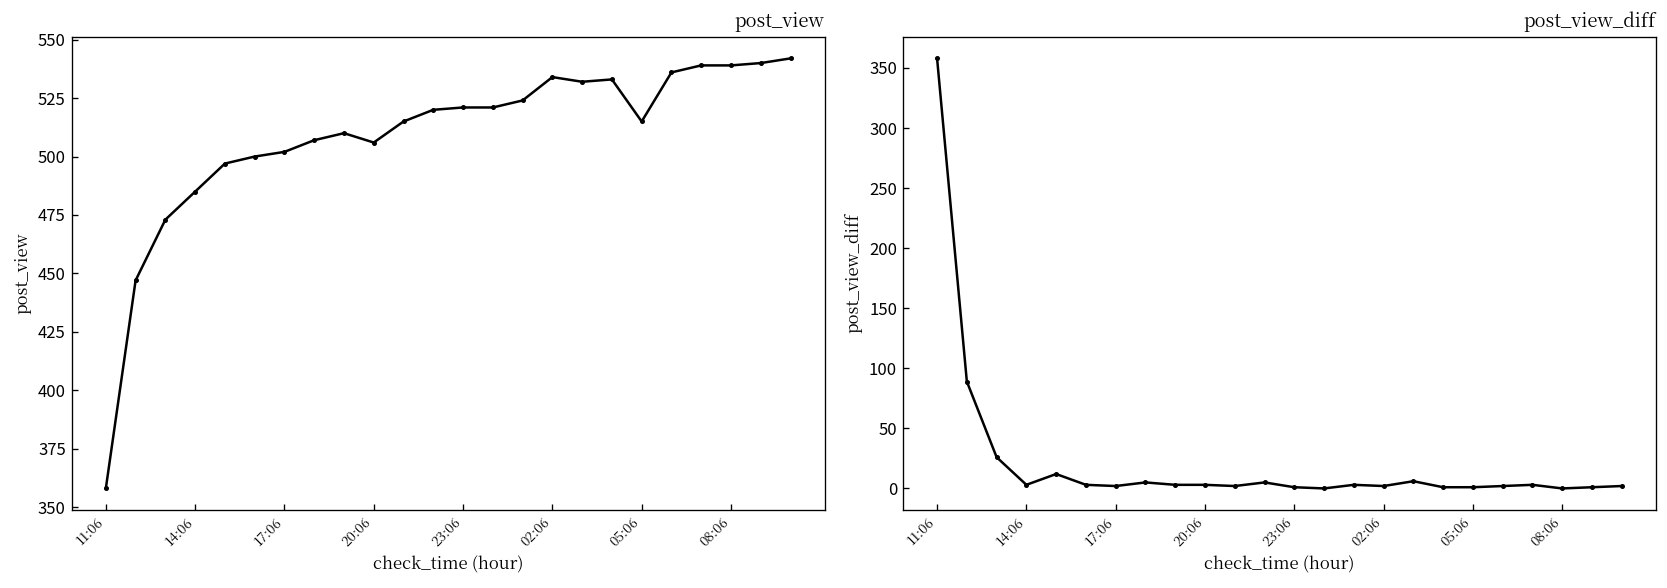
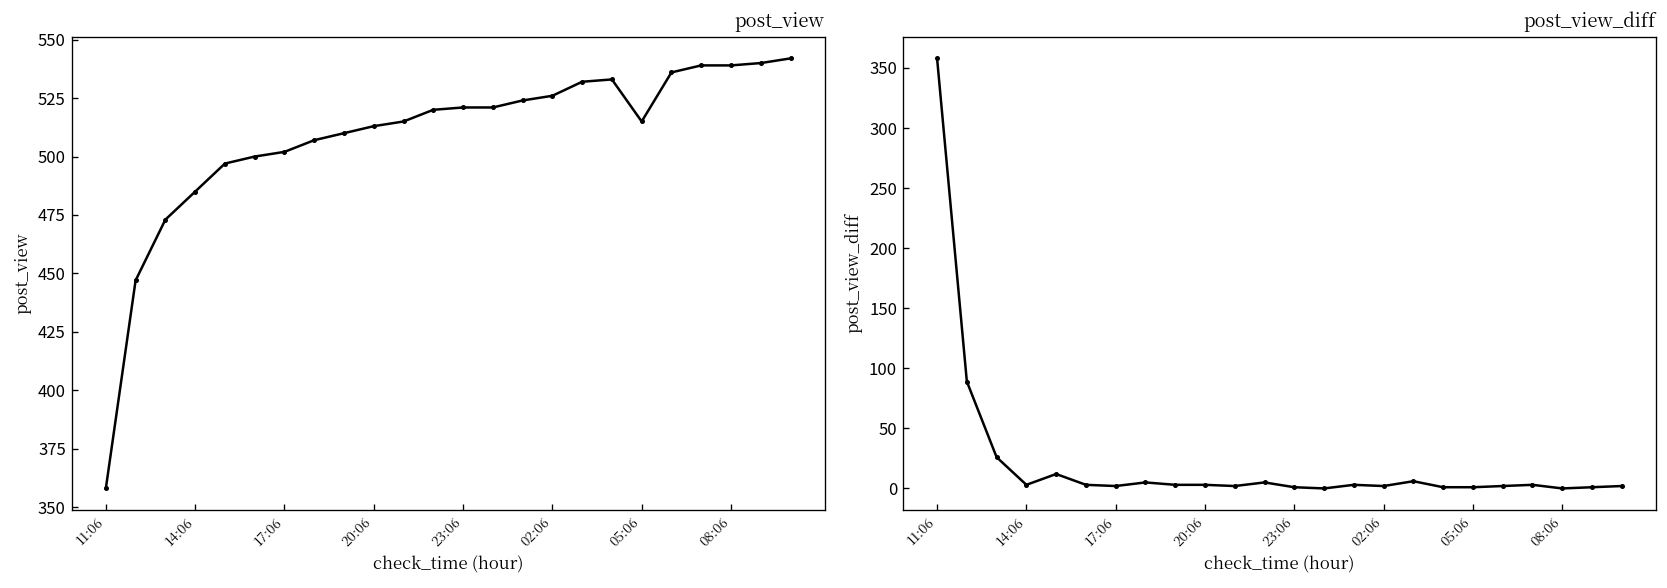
post_view, 20:06: 506 -> 513
post_view, 02:06: 534 -> 526
